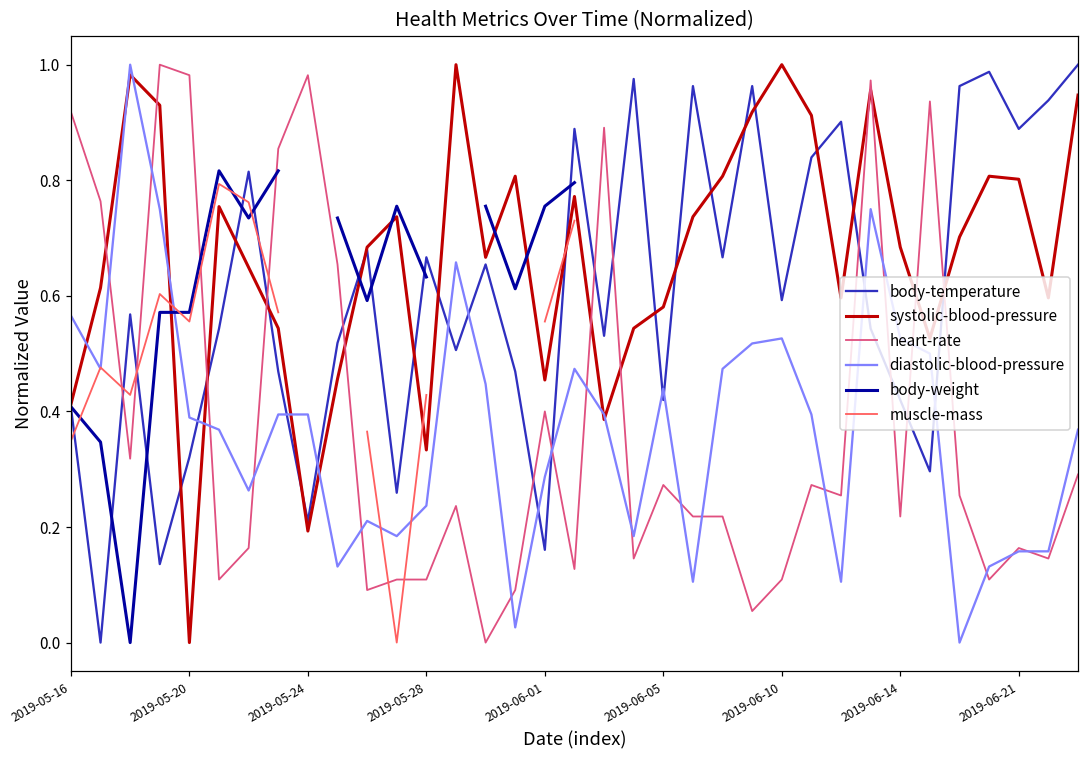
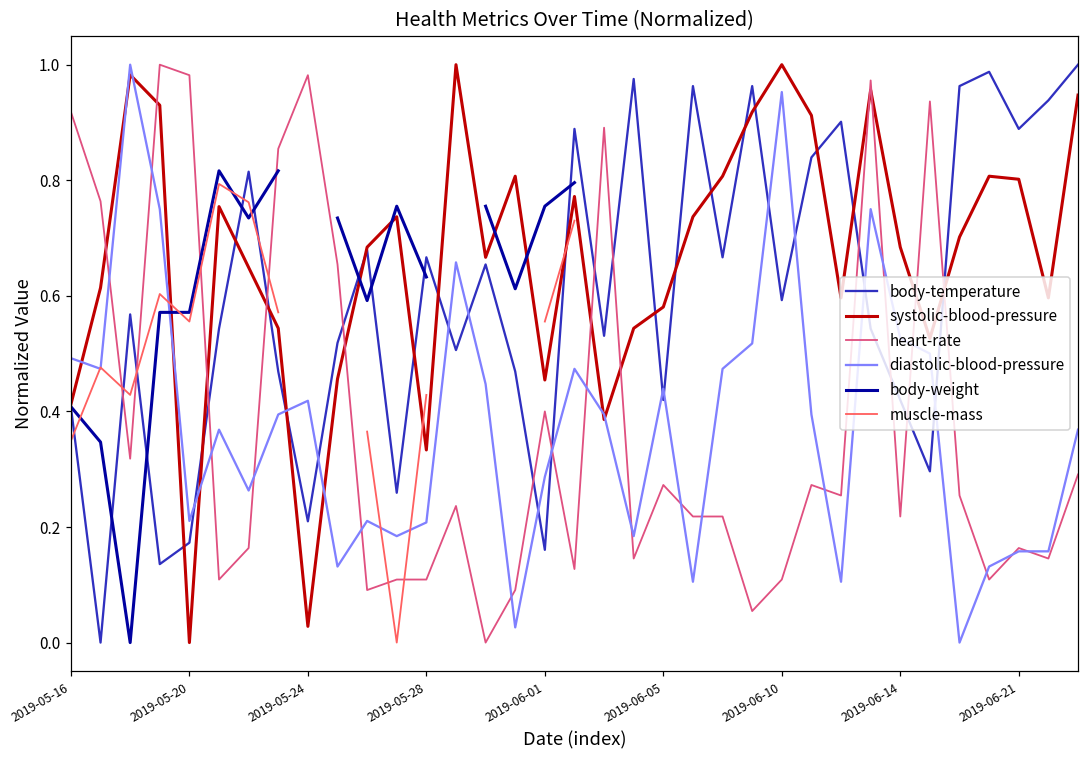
diastolic-blood-pressure, 2019-05-16: 0.57 -> 0.49
body-temperature, 2019-05-20: 0.32 -> 0.17
diastolic-blood-pressure, 2019-05-20: 0.39 -> 0.21
systolic-blood-pressure, 2019-05-24: 0.19 -> 0.03
diastolic-blood-pressure, 2019-05-24: 0.39 -> 0.42
diastolic-blood-pressure, 2019-05-28: 0.24 -> 0.21
diastolic-blood-pressure, 2019-06-10: 0.53 -> 0.95
